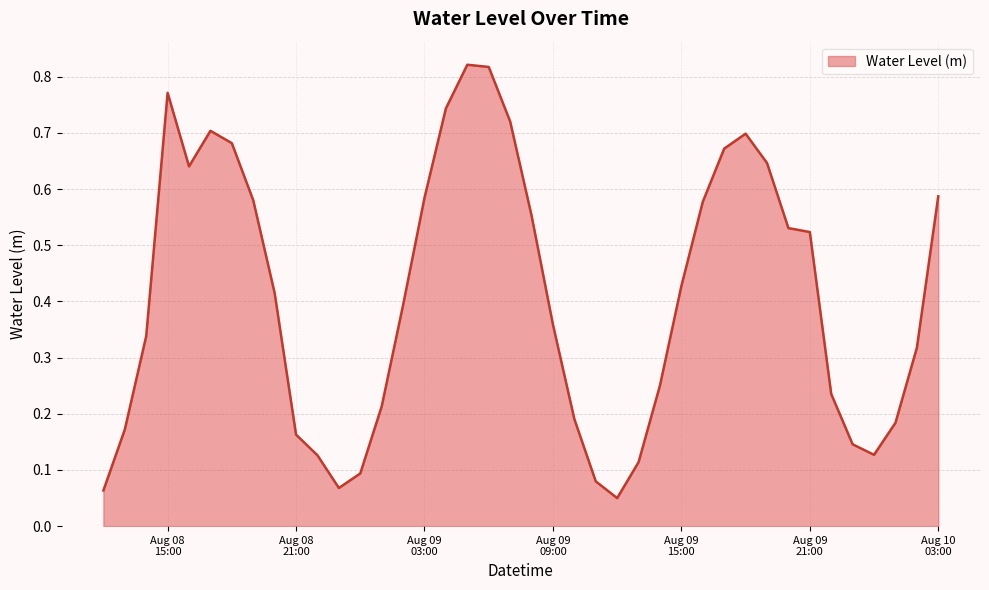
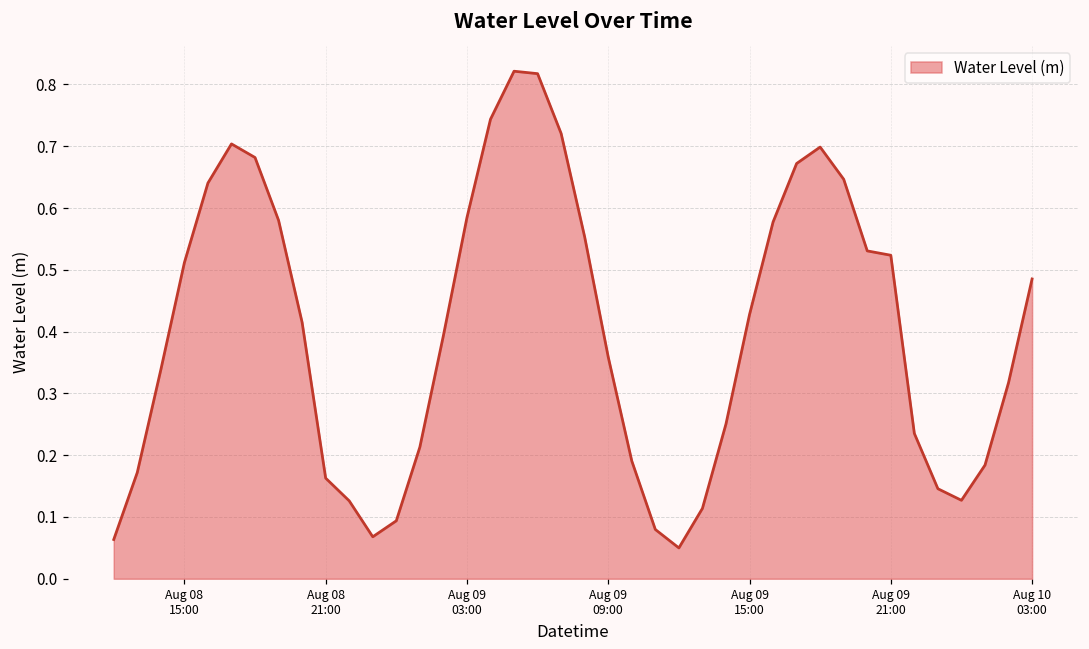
Aug 08 15:00: 0.77 -> 0.51
Aug 10 03:00: 0.59 -> 0.49
